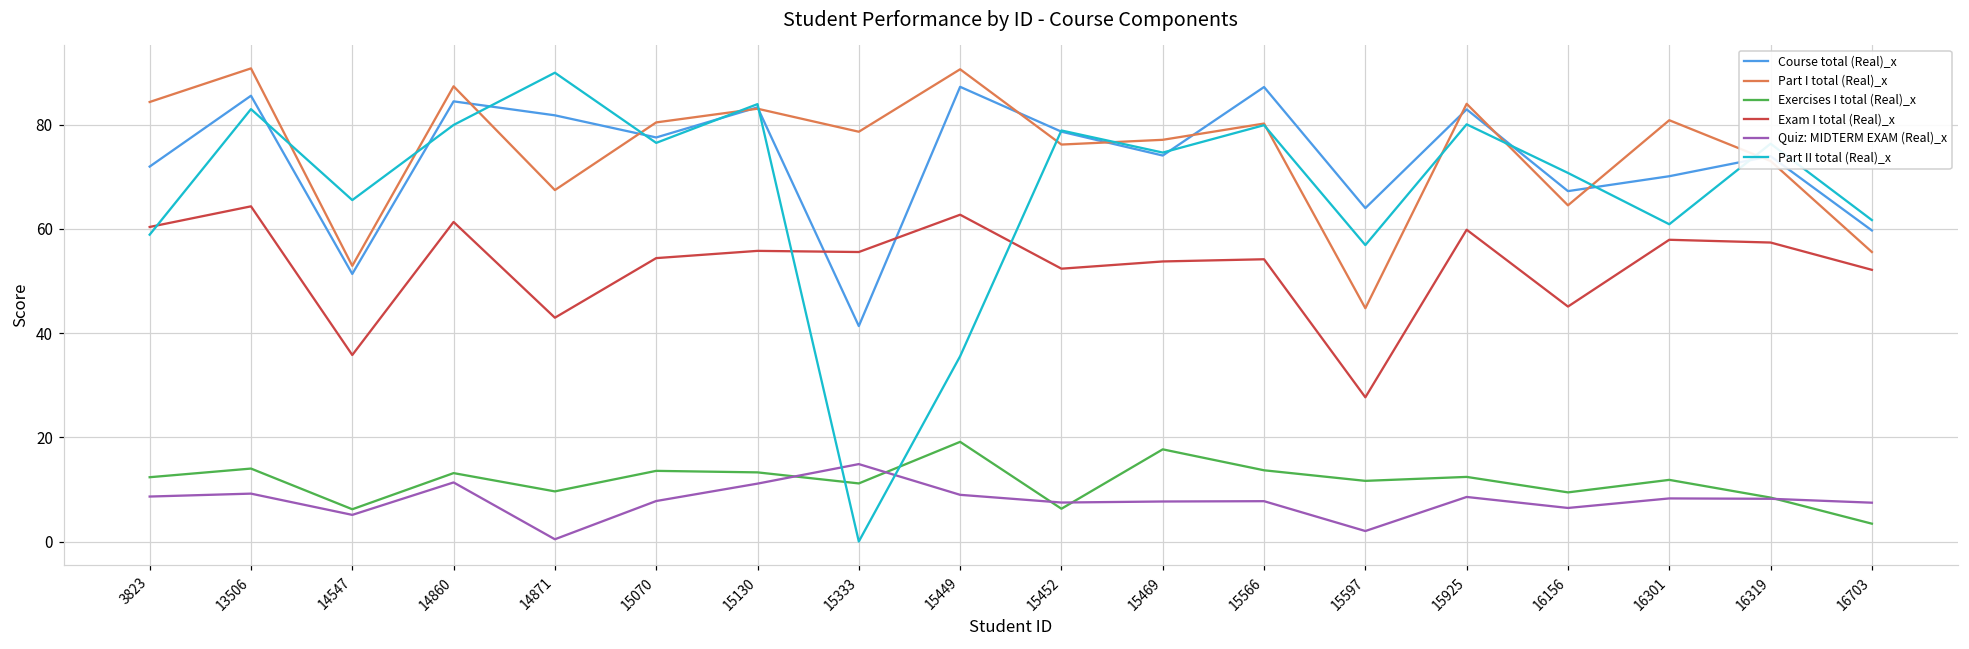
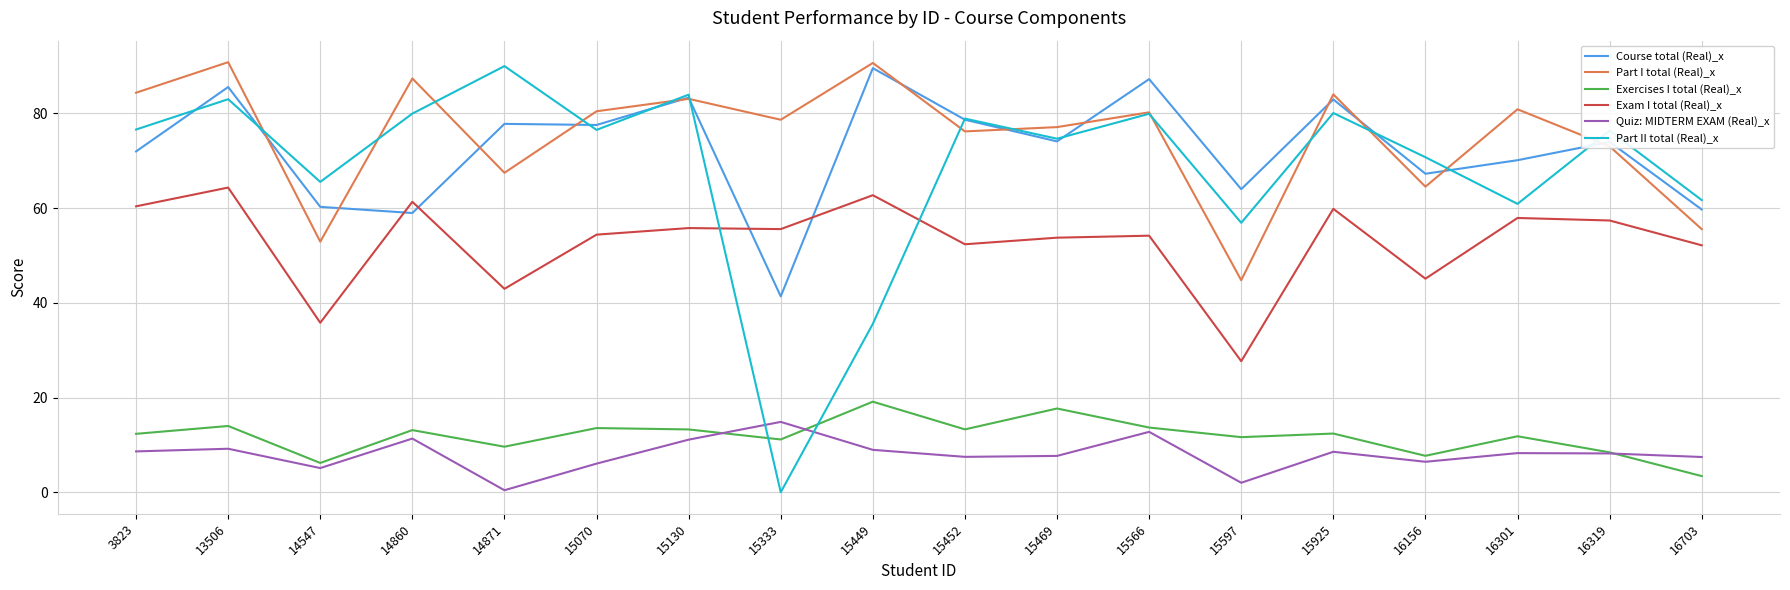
Part II total (Real)_x, 3823: 59 -> 77
Course total (Real)_x, 14547: 51 -> 60
Course total (Real)_x, 14860: 84 -> 59
Course total (Real)_x, 14871: 82 -> 78
Quiz: MIDTERM EXAM (Real)_x, 15070: 8 -> 6
Course total (Real)_x, 15449: 87 -> 90
Exercises I total (Real)_x, 15452: 6 -> 13
Quiz: MIDTERM EXAM (Real)_x, 15566: 8 -> 13
Exercises I total (Real)_x, 16156: 9 -> 8
